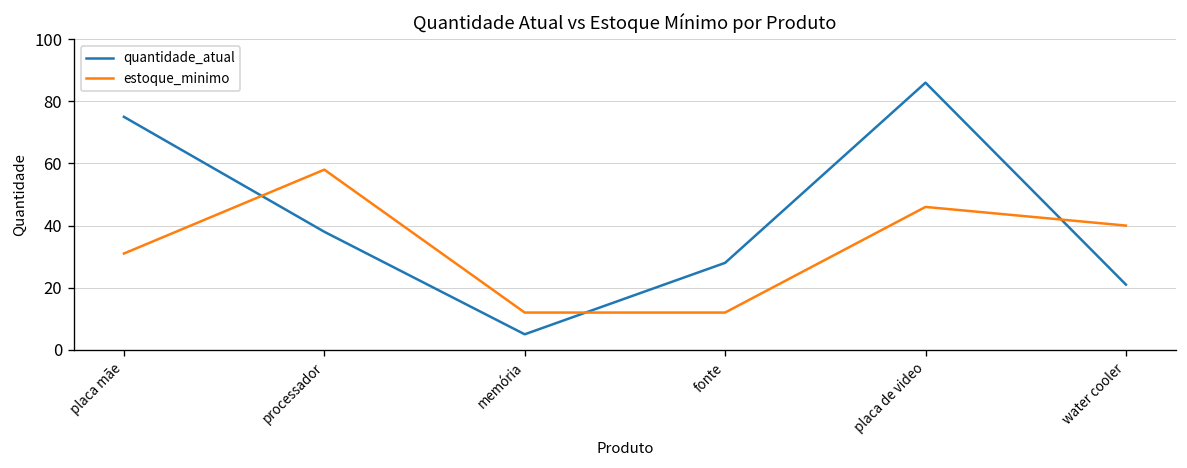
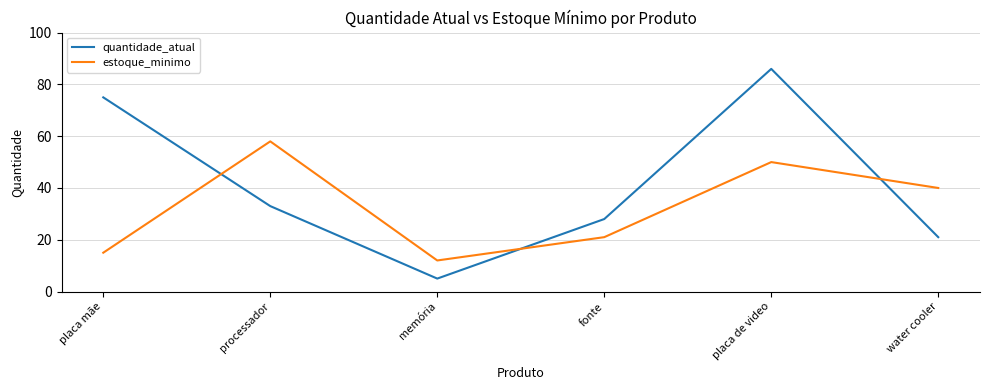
estoque_minimo, placa mãe: 31 -> 15
quantidade_atual, processador: 38 -> 33
estoque_minimo, fonte: 12 -> 21
estoque_minimo, placa de video: 46 -> 50
